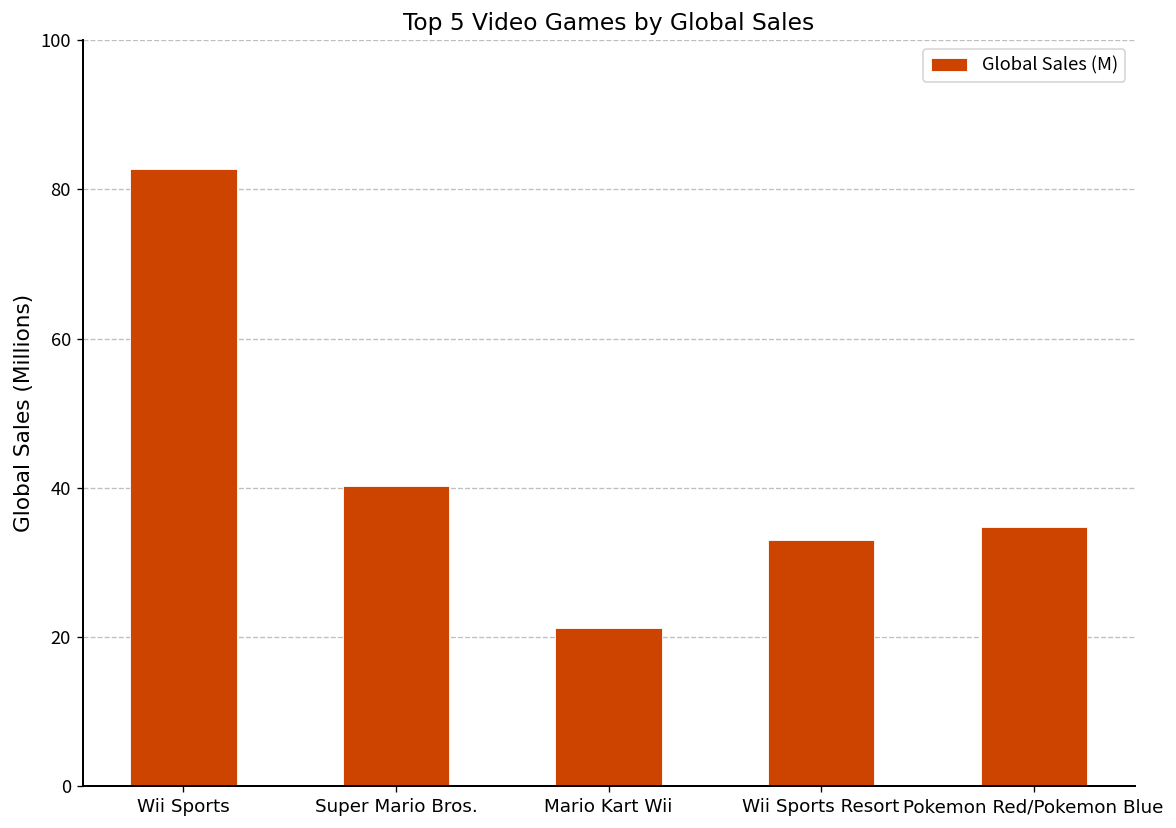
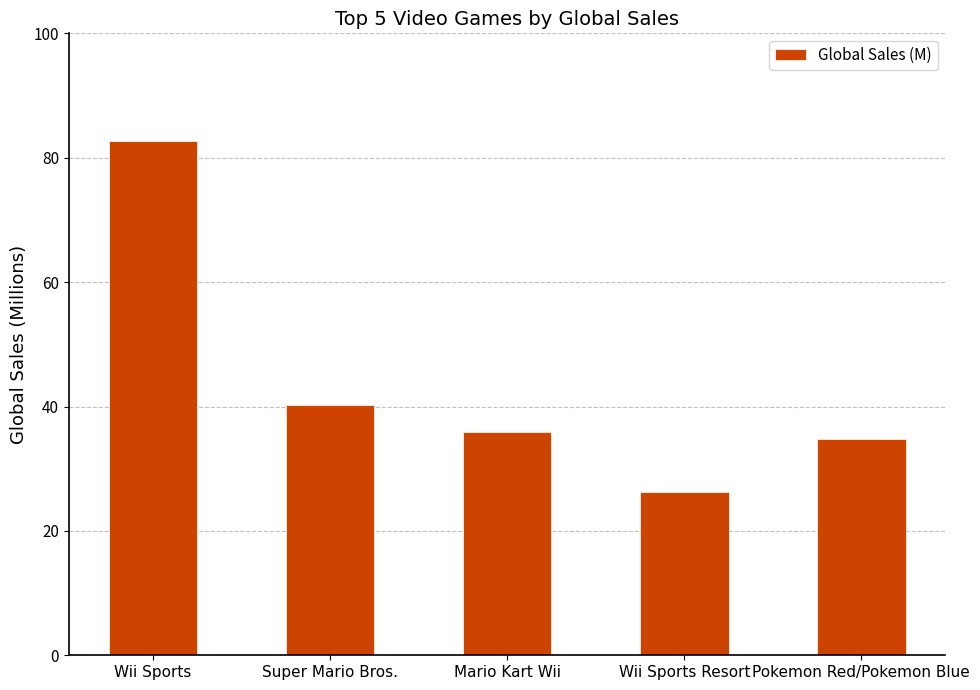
Mario Kart Wii: 21 -> 36
Wii Sports Resort: 33 -> 26
